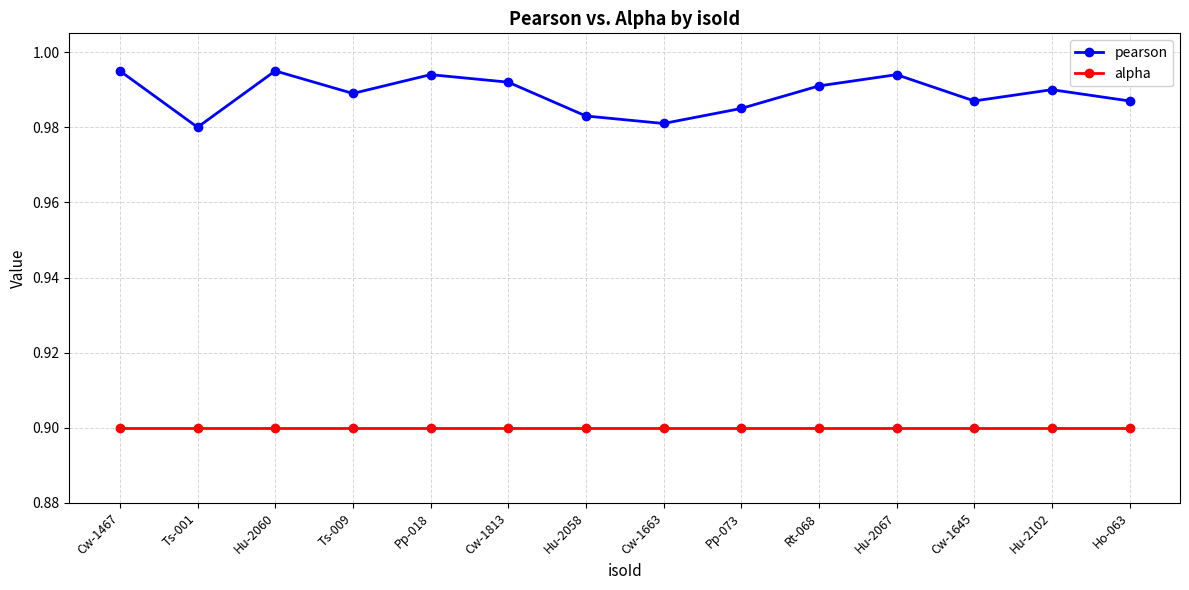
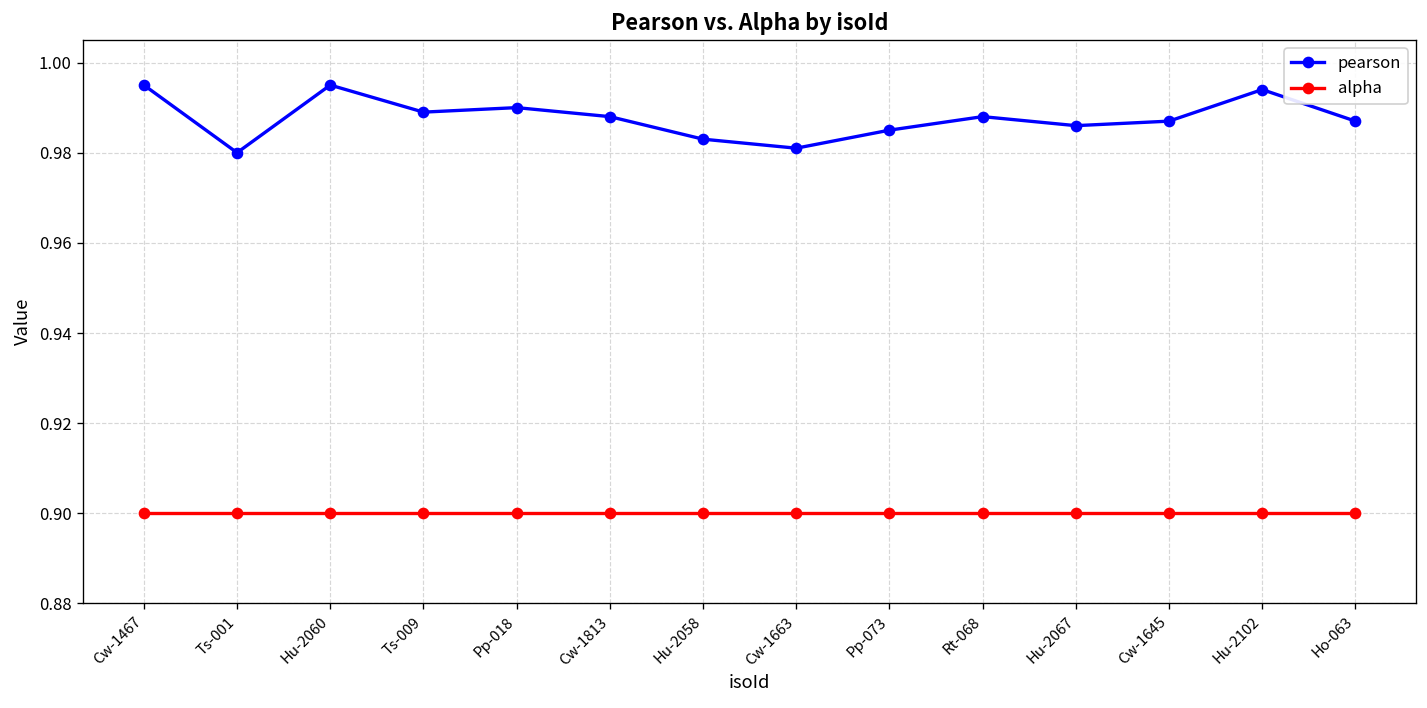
pearson, Pp-018: 0.994 -> 0.990
pearson, Cw-1813: 0.992 -> 0.988
pearson, Rt-068: 0.991 -> 0.988
pearson, Hu-2067: 0.994 -> 0.986
pearson, Hu-2102: 0.990 -> 0.994
